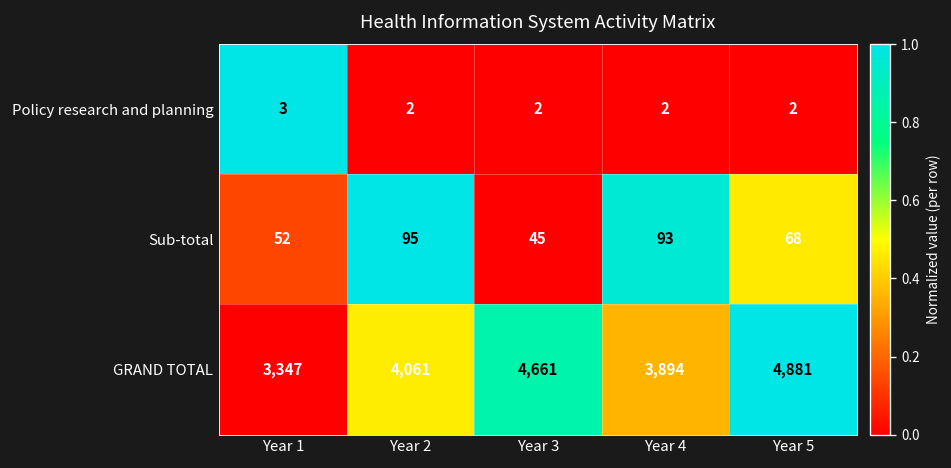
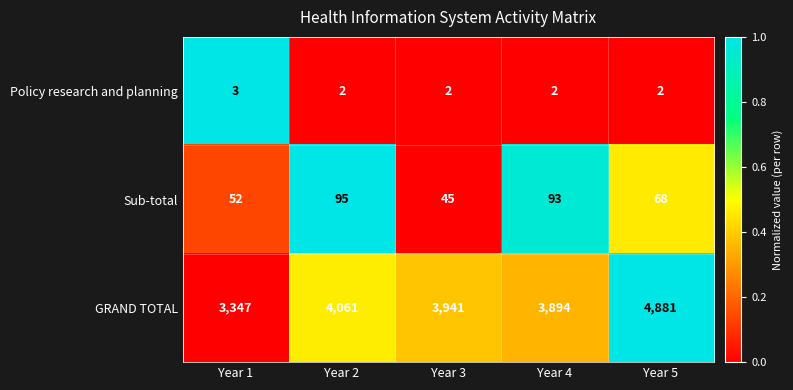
GRAND TOTAL, Year 3: 4,661 -> 3,941
